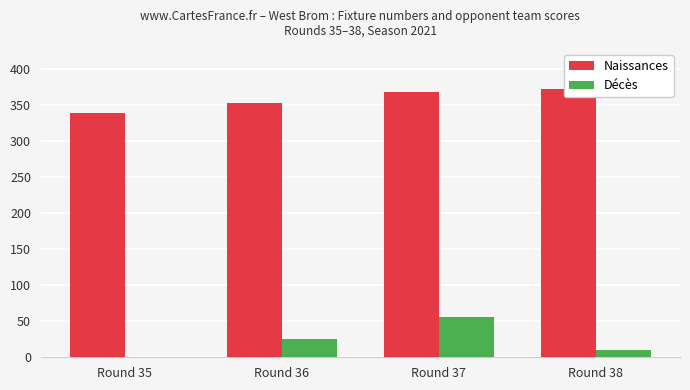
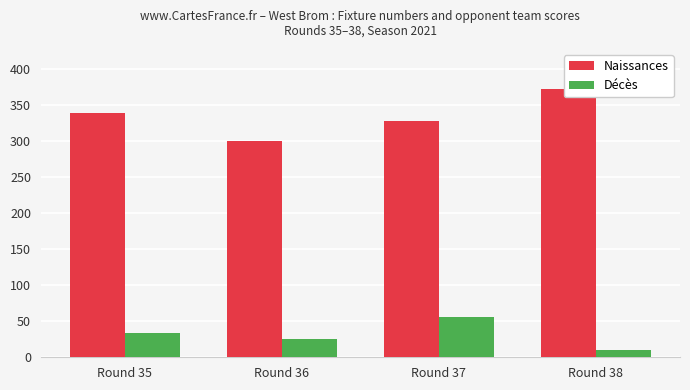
Décès, Round 35: 0 -> 30
Naissances, Round 36: 350 -> 300
Naissances, Round 37: 370 -> 330
